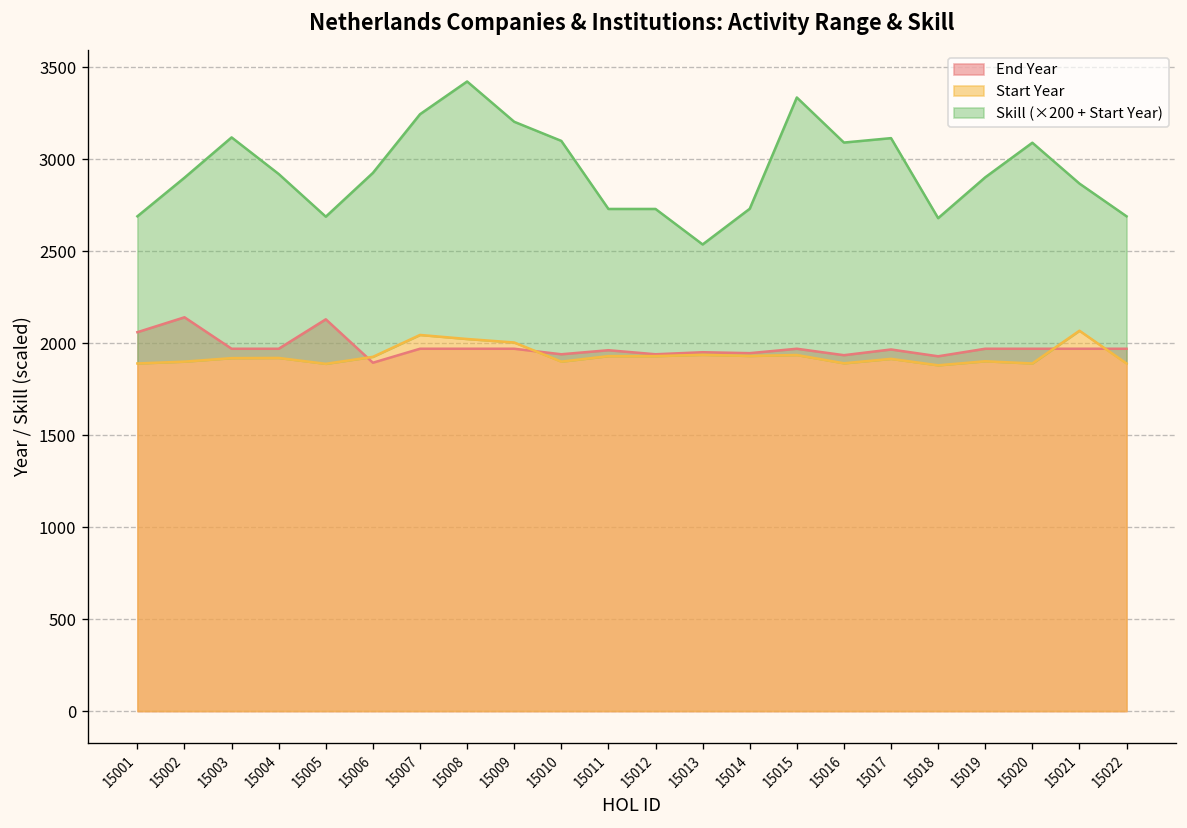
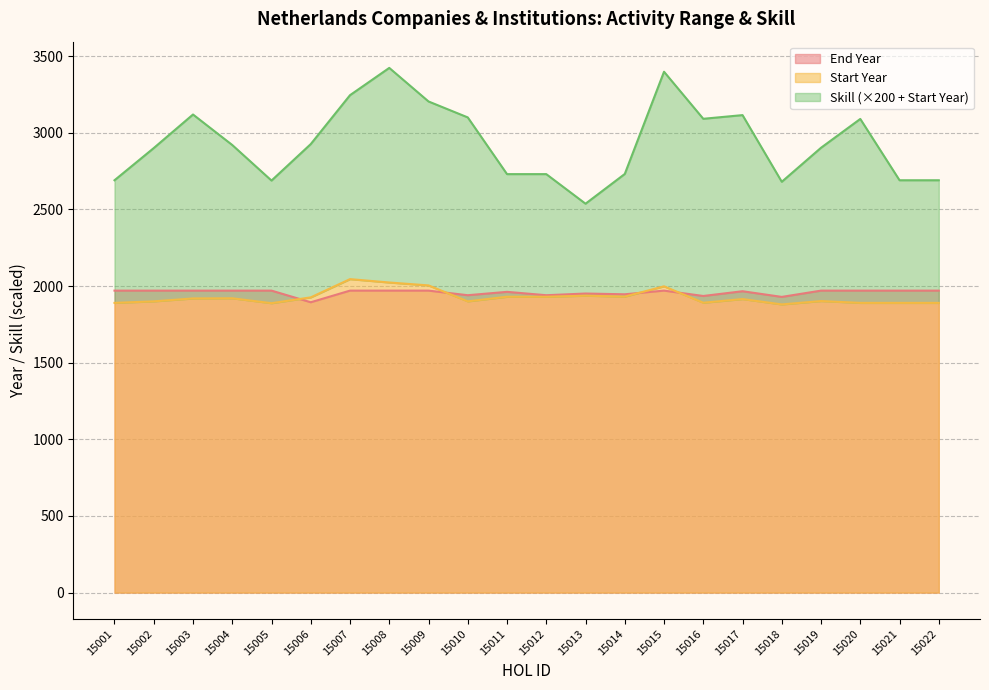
End Year, 15001: 2060 -> 1970
End Year, 15002: 2140 -> 1970
End Year, 15005: 2130 -> 1970
Start Year, 15015: 1940 -> 2000
Start Year, 15021: 2070 -> 1890
